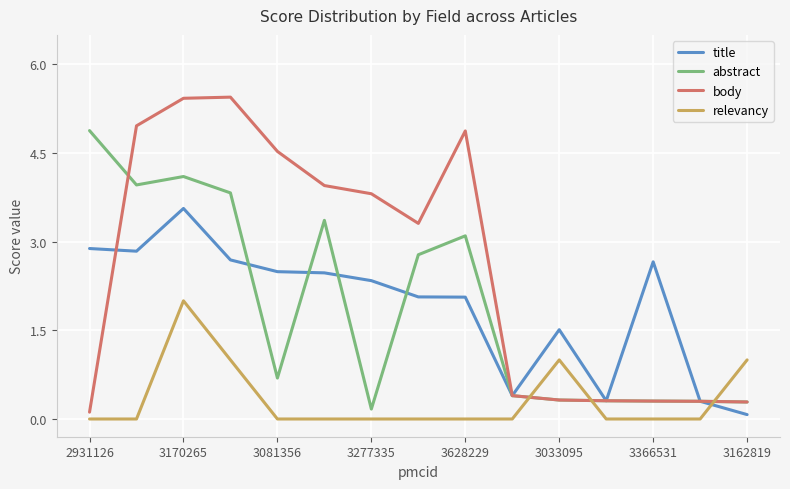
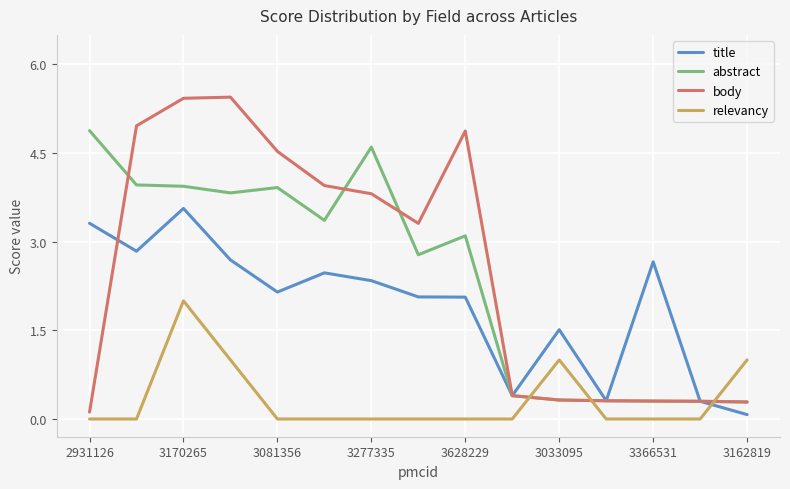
title, 2931126: 2.9 -> 3.3
abstract, 3170265: 4.1 -> 3.9
title, 3081356: 2.5 -> 2.1
abstract, 3081356: 0.7 -> 3.9
abstract, 3277335: 0.2 -> 4.6
